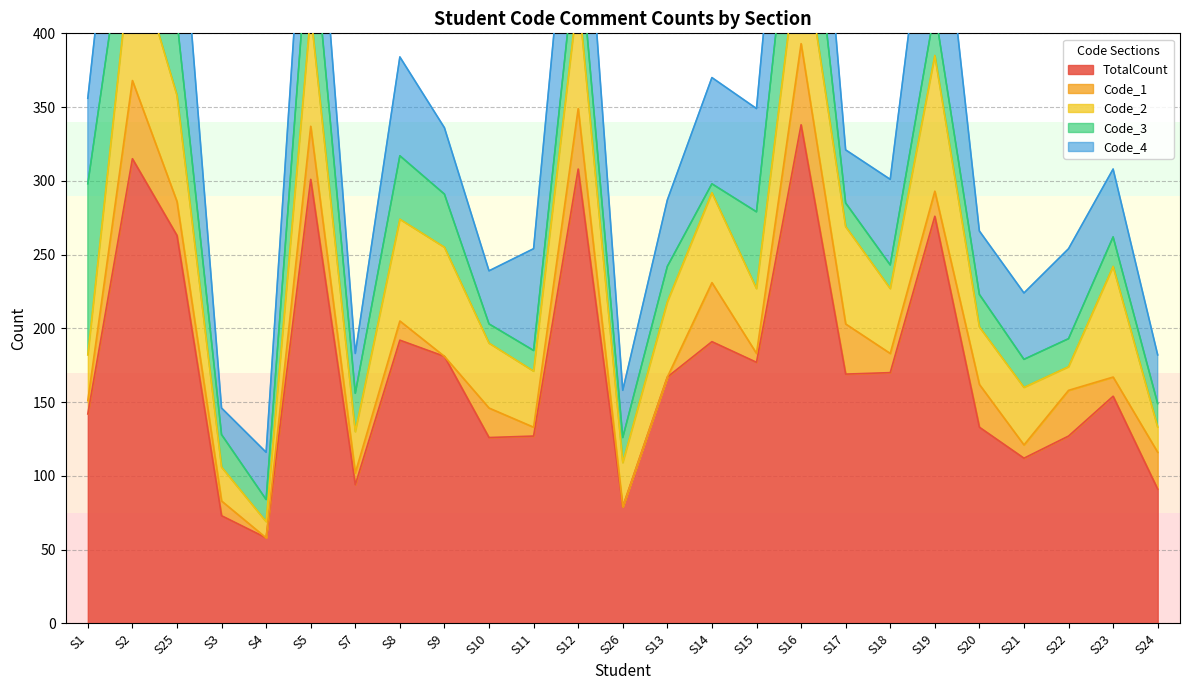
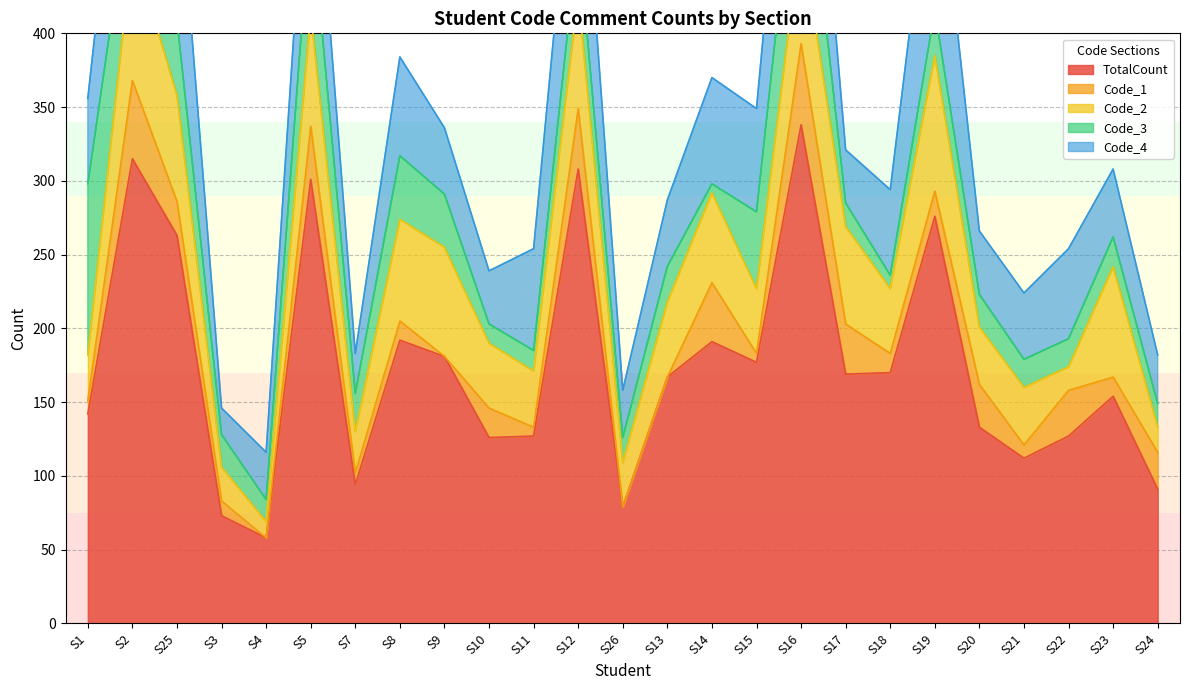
Code_3, S18: 16 -> 9
